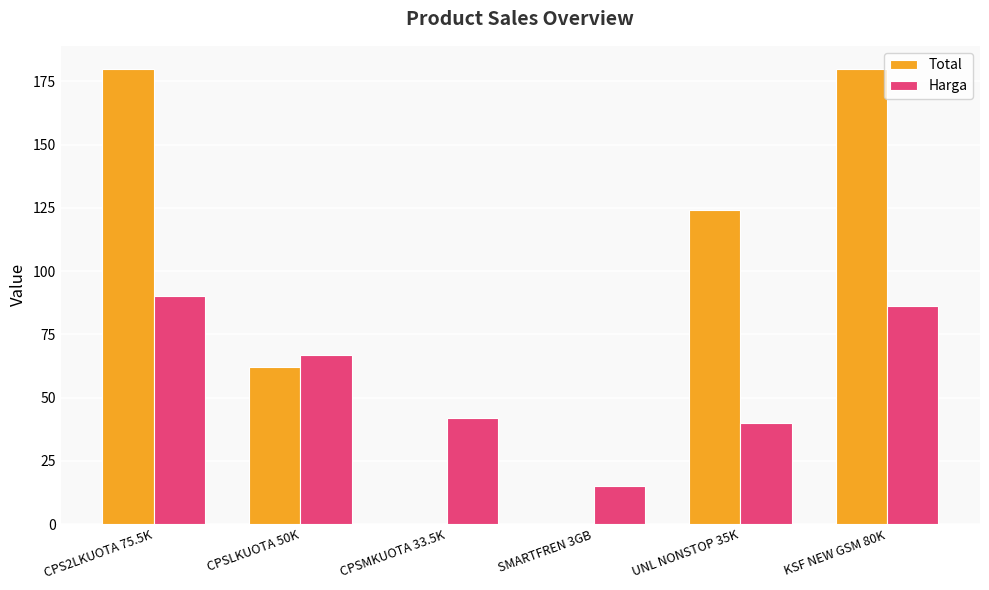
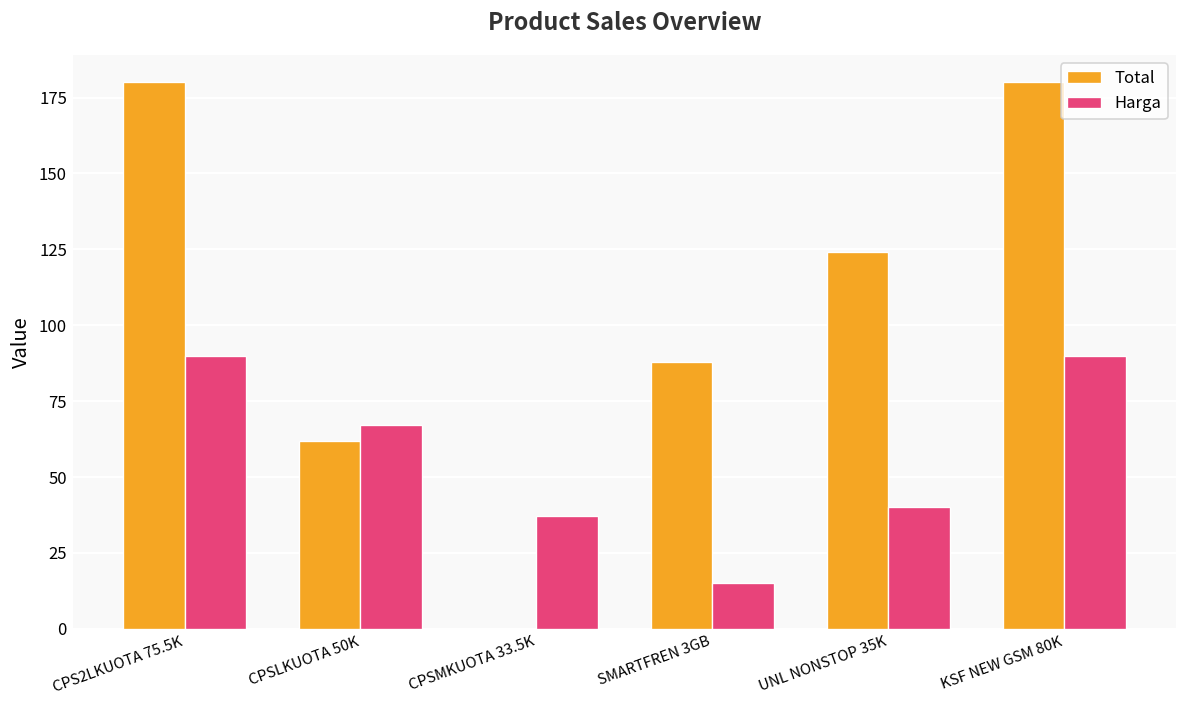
Harga, CPSMKUOTA 33.5K: 42 -> 37
Total, SMARTFREN 3GB: 0 -> 88
Harga, KSF NEW GSM 80K: 86 -> 90
